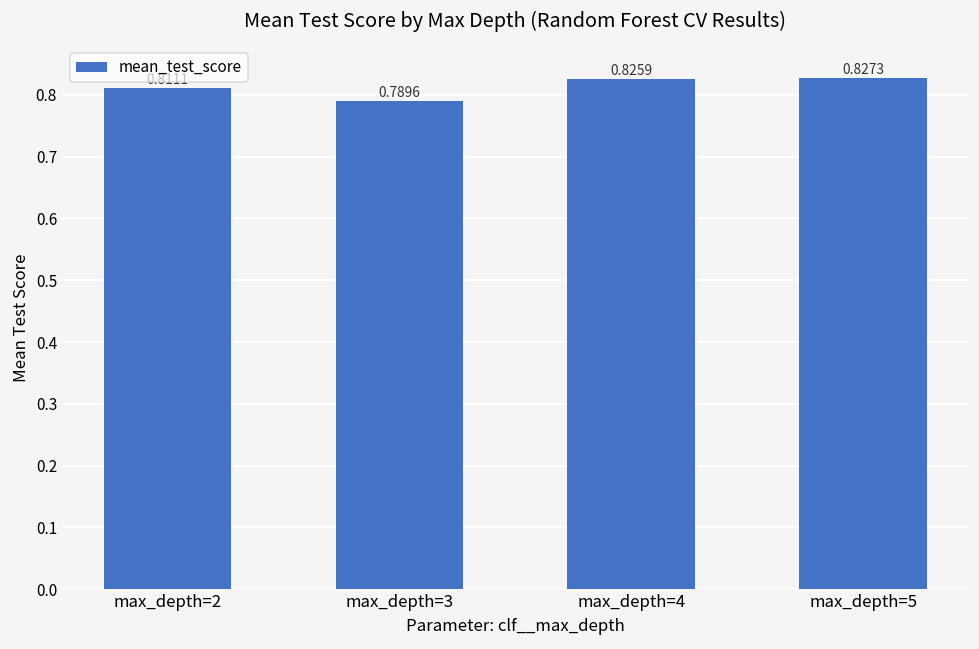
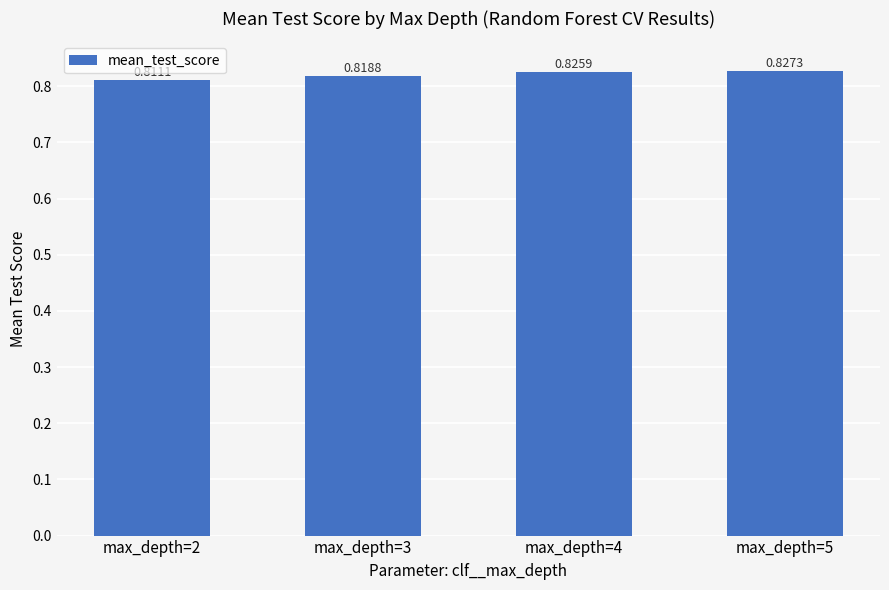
max_depth=3: 0.7896 -> 0.8188
